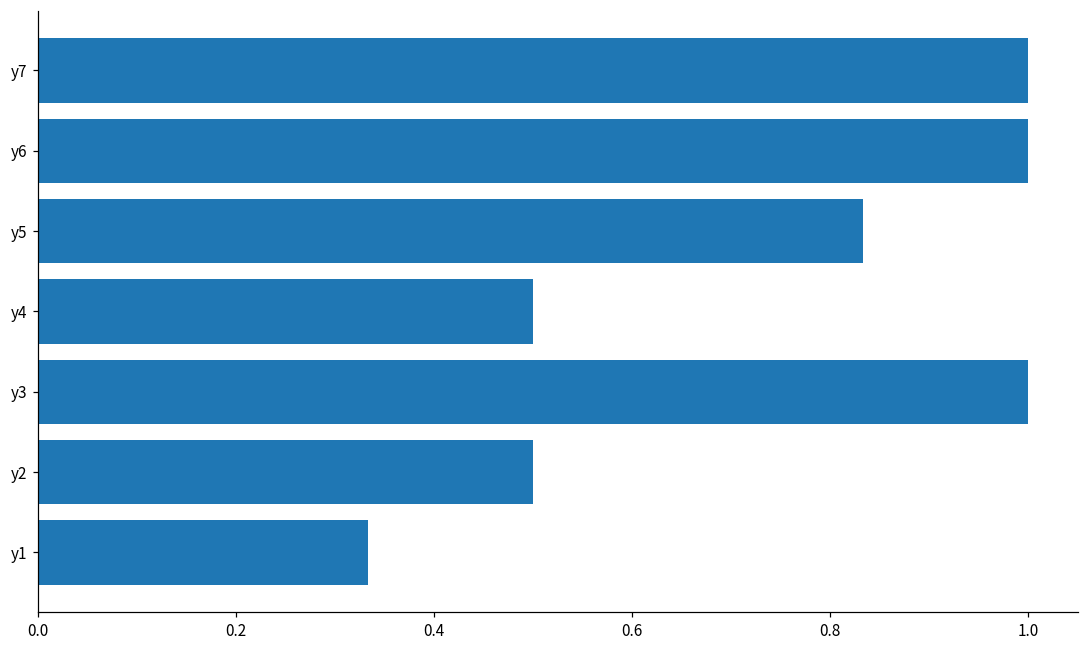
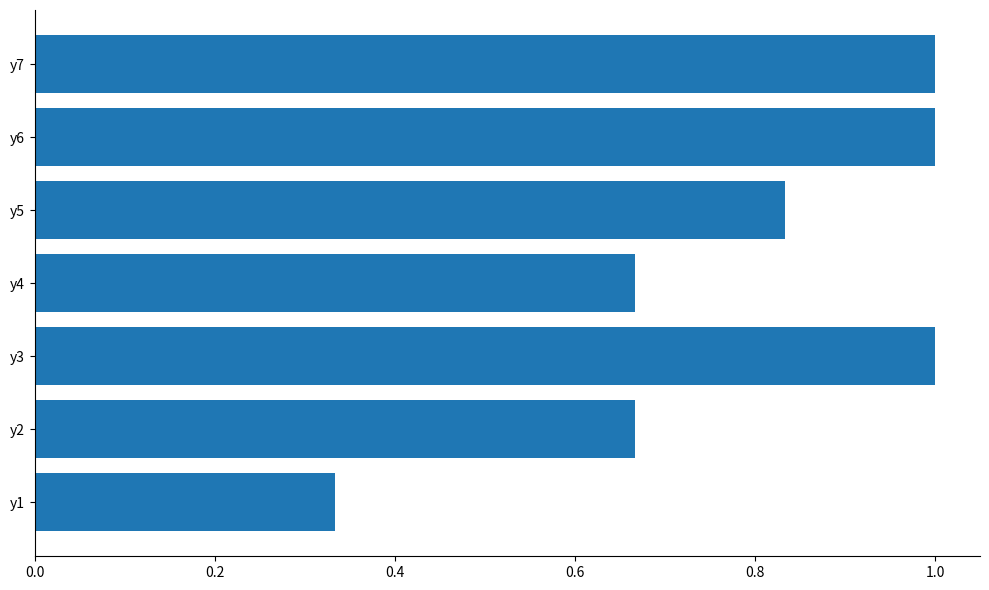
y4: 0.50 -> 0.67
y2: 0.50 -> 0.67
